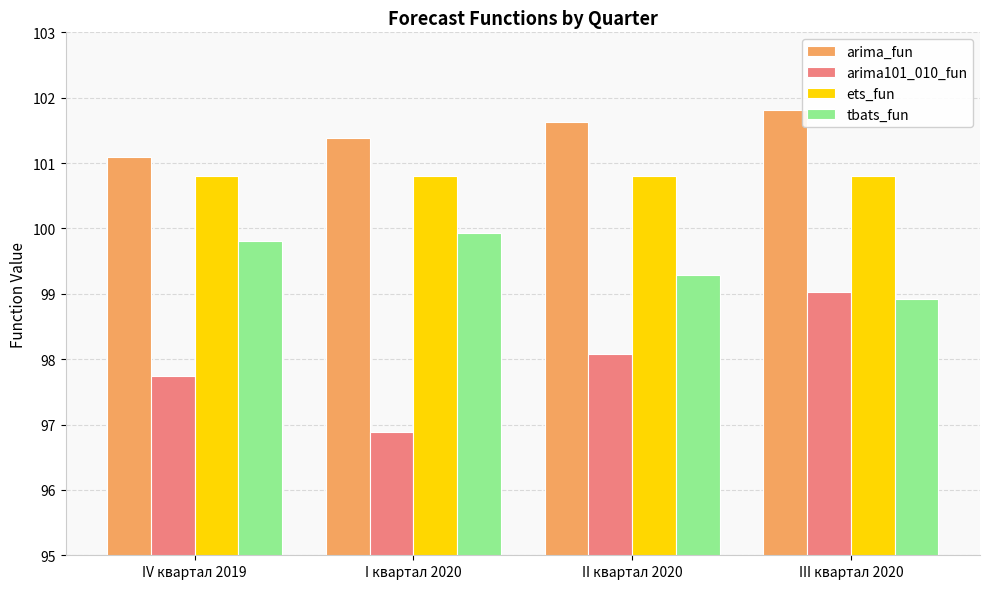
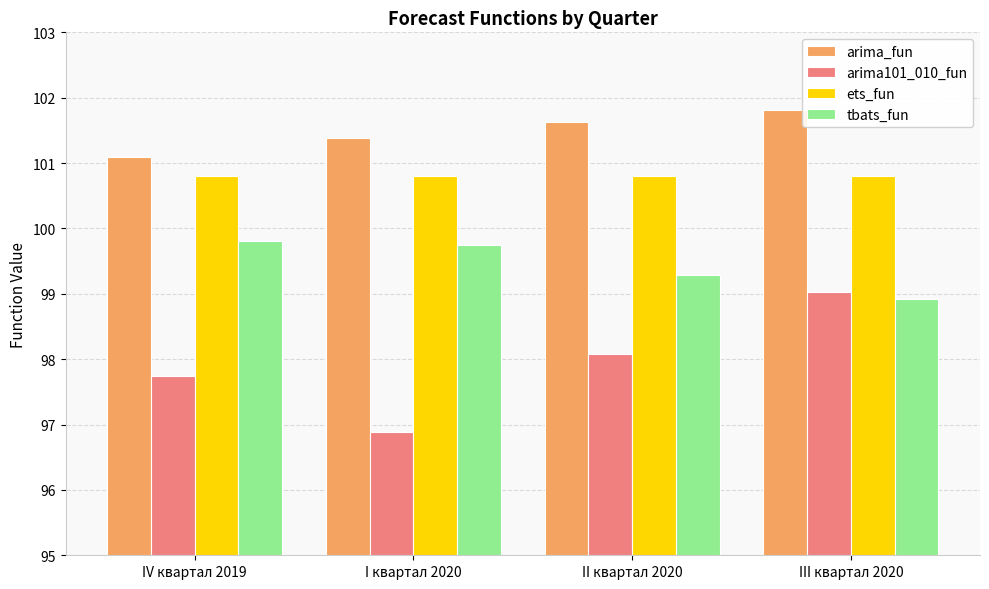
tbats_fun, I квартал 2020: 99.9 -> 99.7
